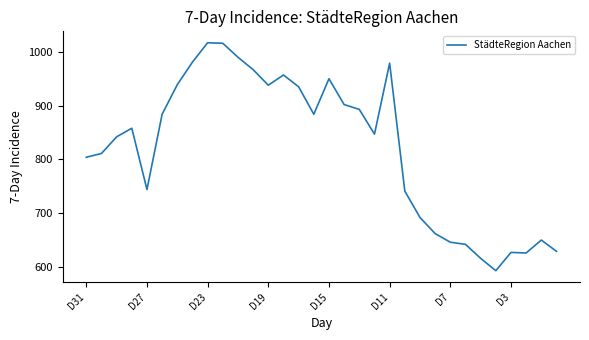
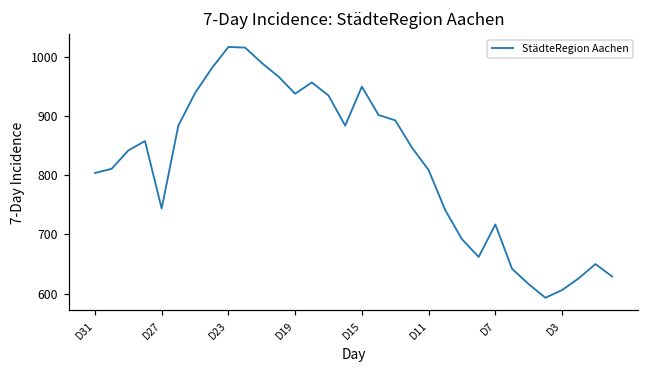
D11: 980 -> 810
D7: 650 -> 720
D3: 630 -> 610
